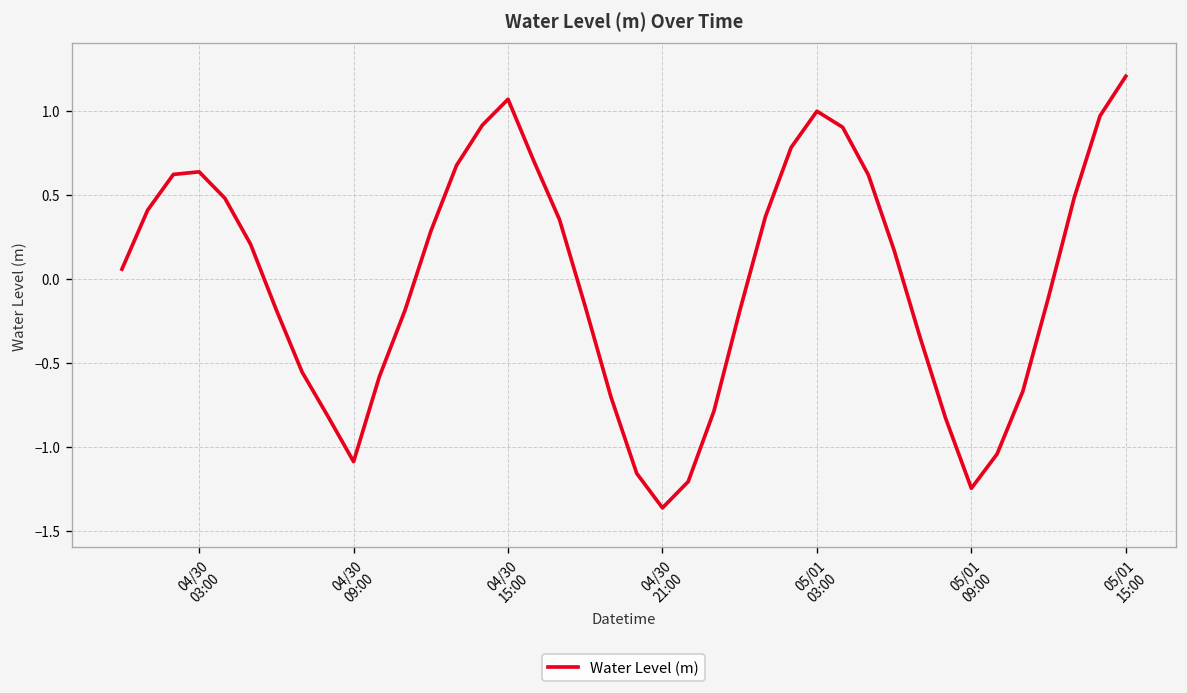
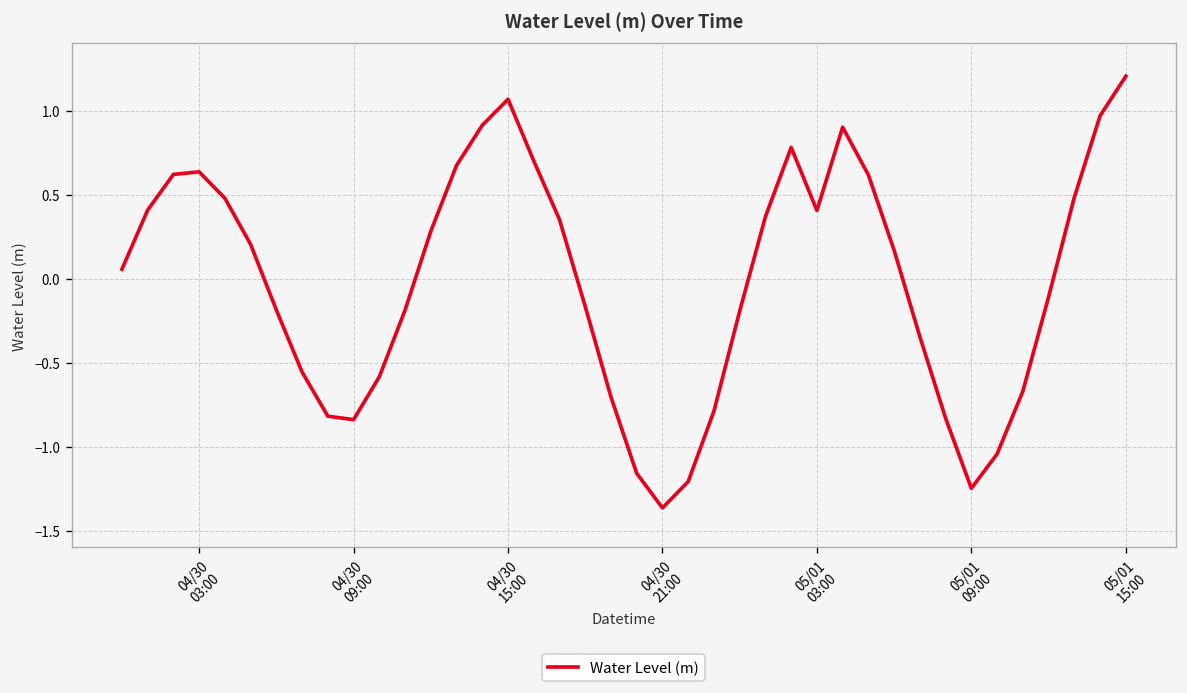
04/30 09:00: -1.09 -> -0.84
05/01 03:00: 1.00 -> 0.41
